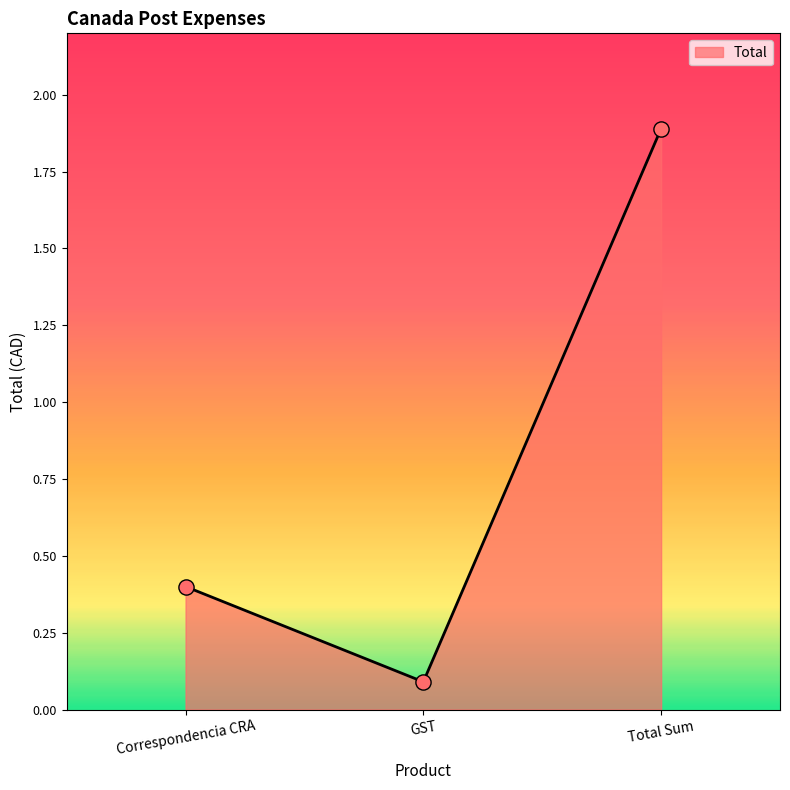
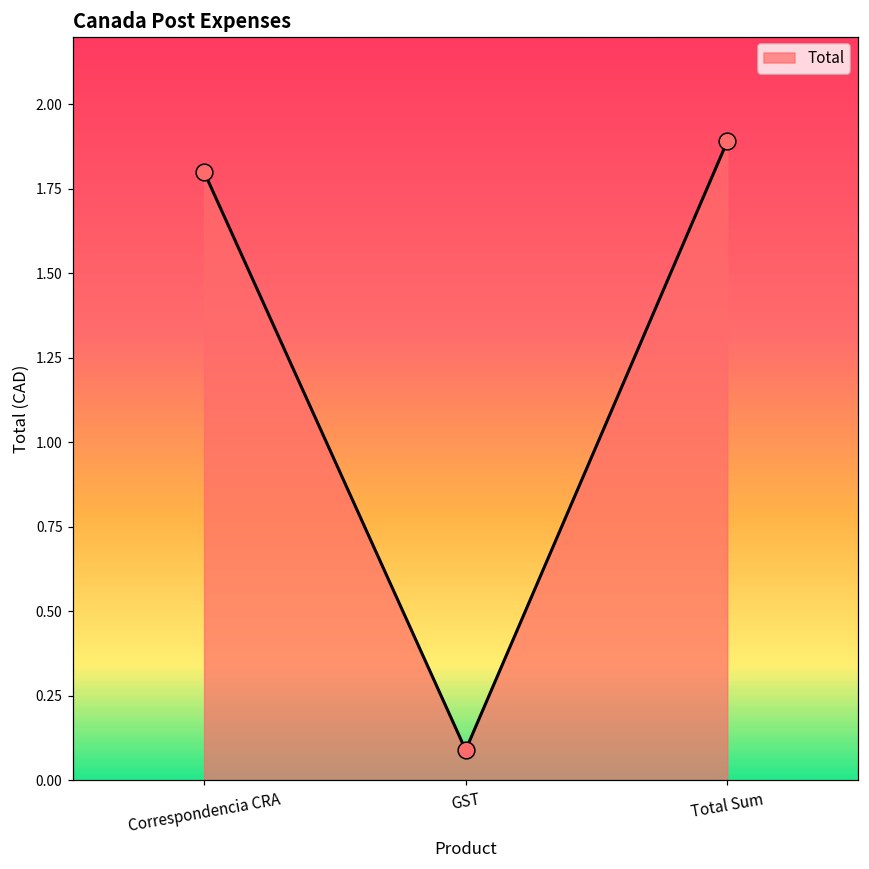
Correspondencia CRA: 0.4 -> 1.8
